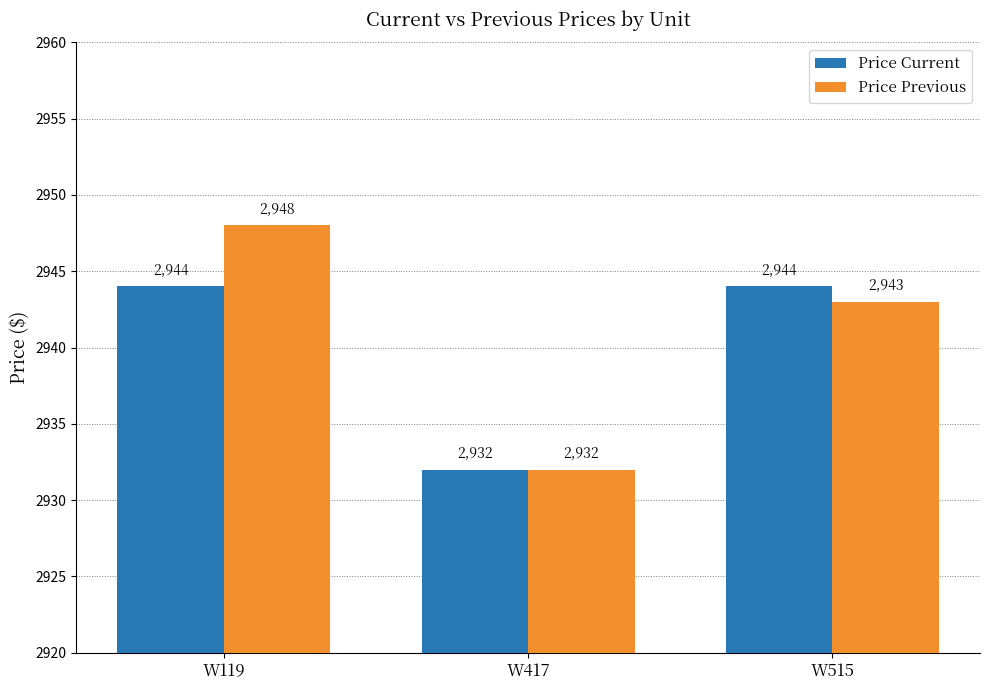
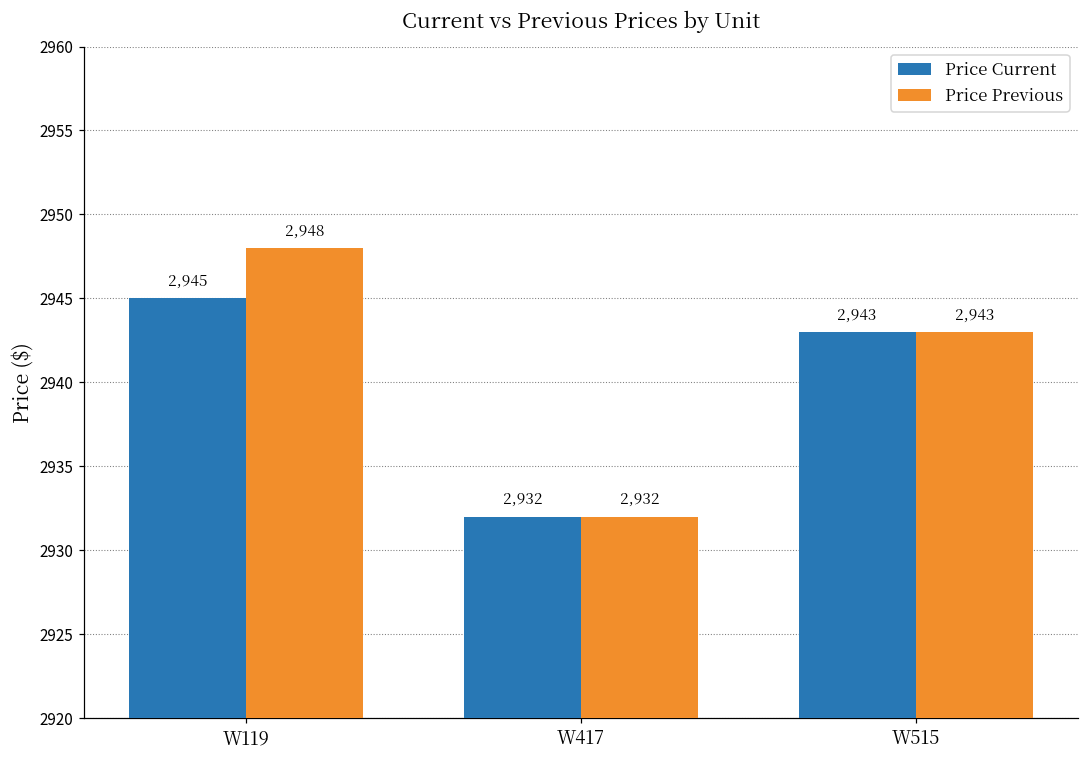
Price Current, W119: 2,944 -> 2,945
Price Current, W515: 2,944 -> 2,943
